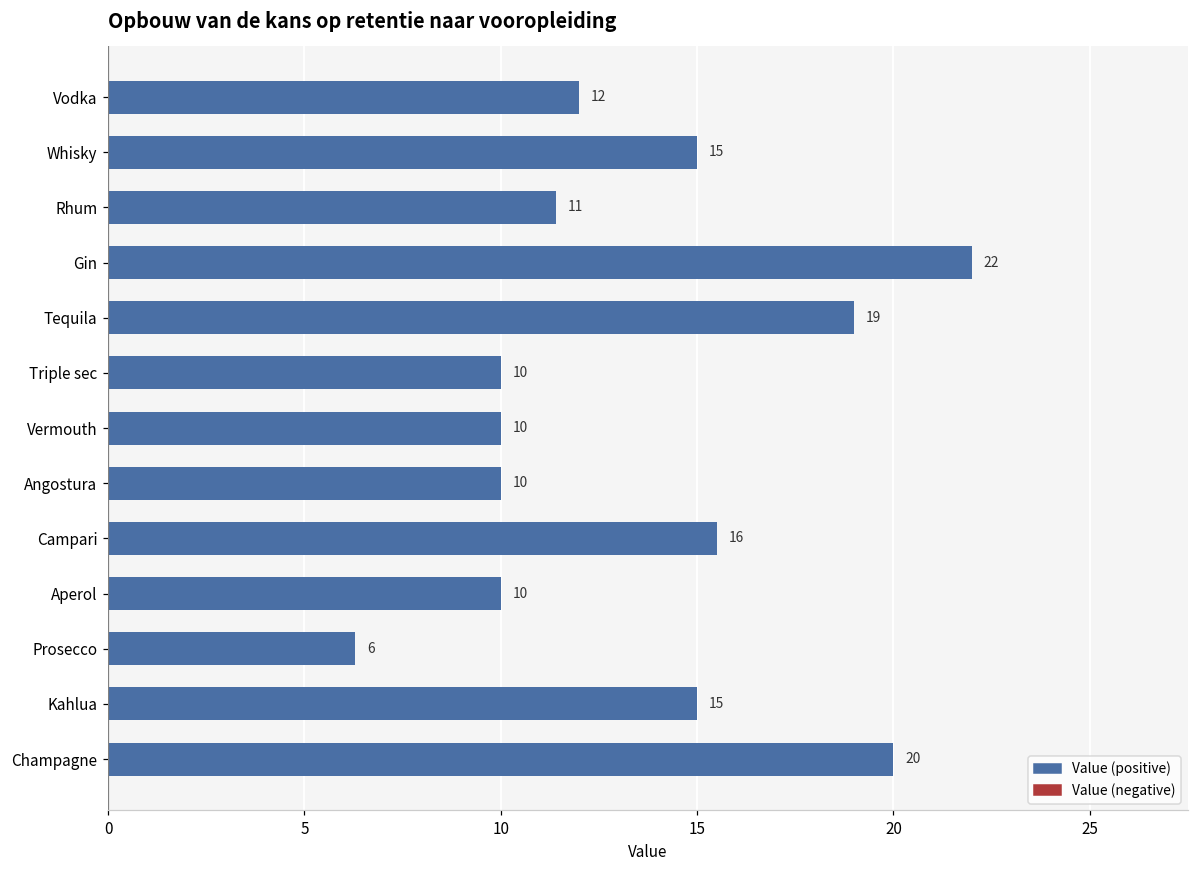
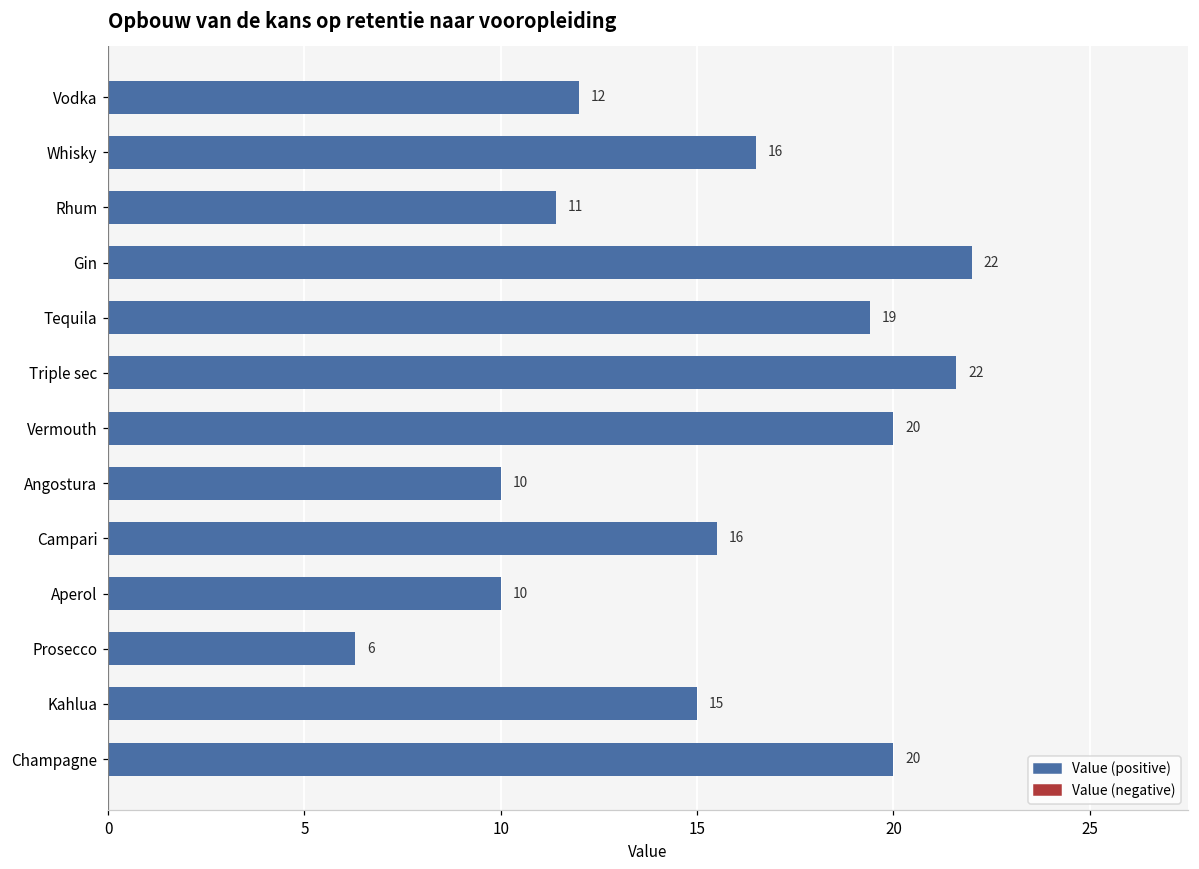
Whisky: 15 -> 16
Tequila: 19.0 -> 19.4
Triple sec: 10 -> 22
Vermouth: 10 -> 20
